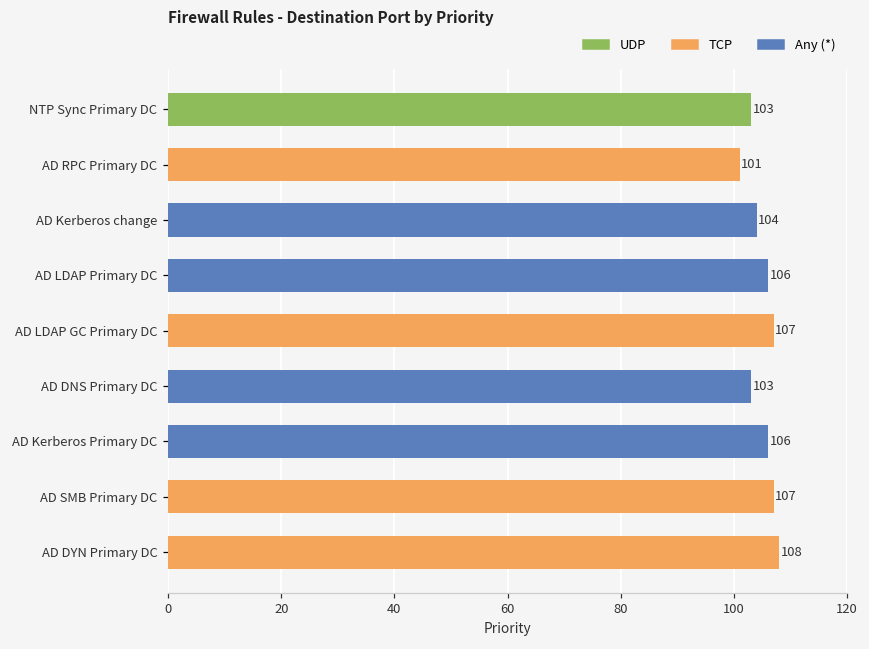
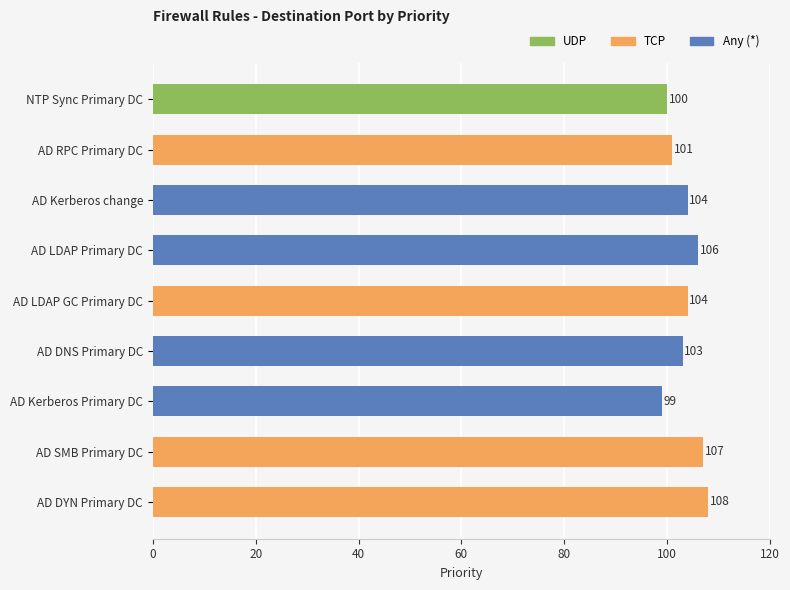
NTP Sync Primary DC: 103 -> 100
AD LDAP GC Primary DC: 107 -> 104
AD Kerberos Primary DC: 106 -> 99
